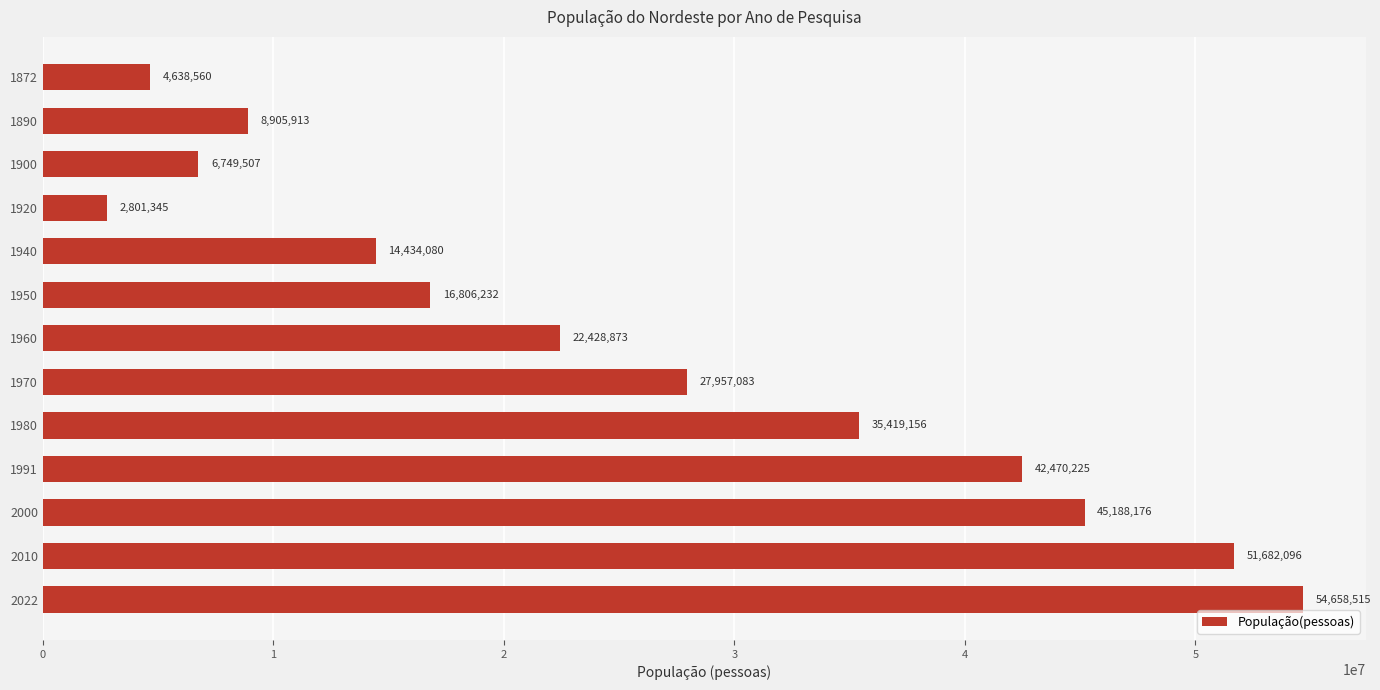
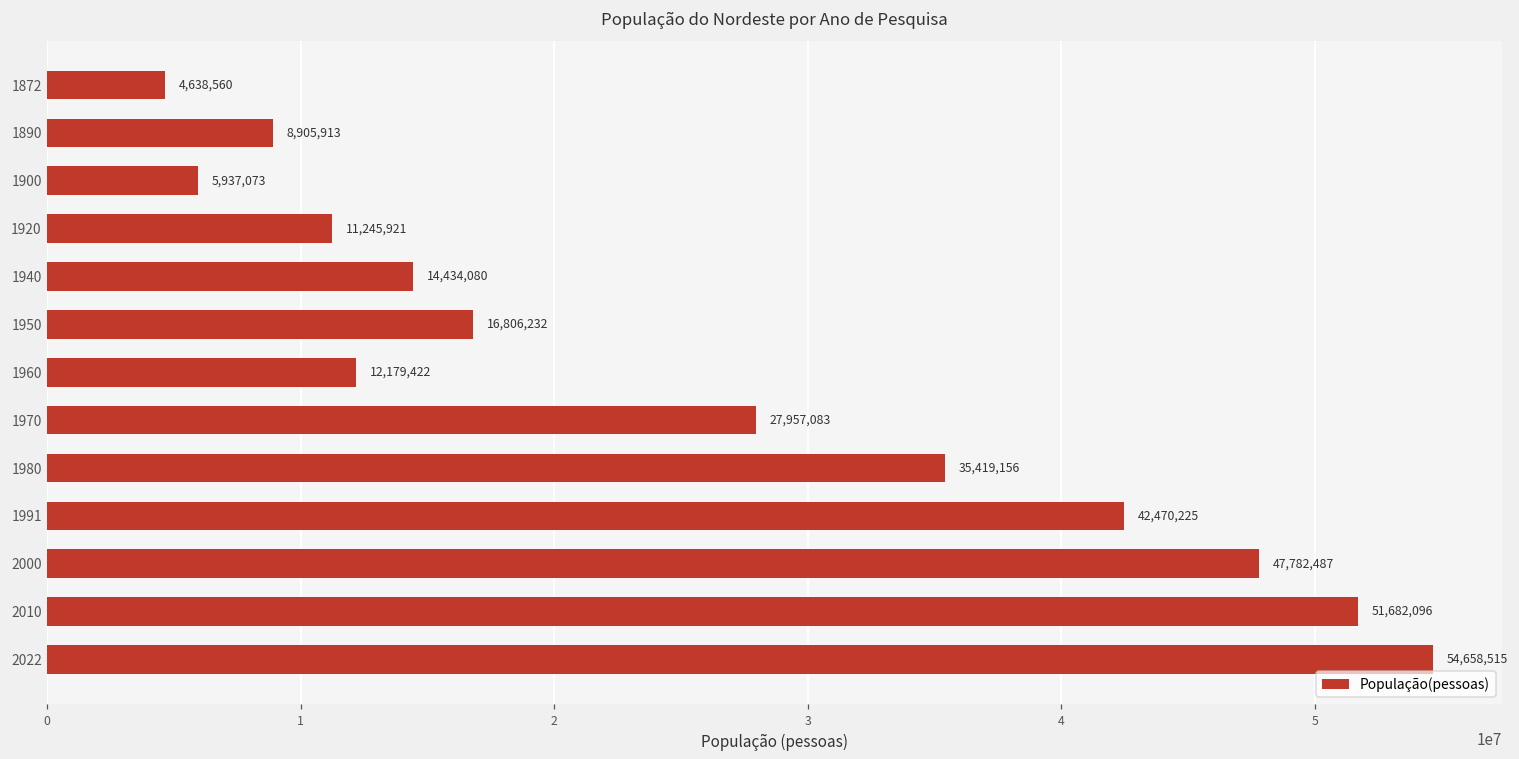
1900: 6,749,507 -> 5,937,073
1920: 2,801,345 -> 11,245,921
1960: 22,428,873 -> 12,179,422
2000: 45,188,176 -> 47,782,487
